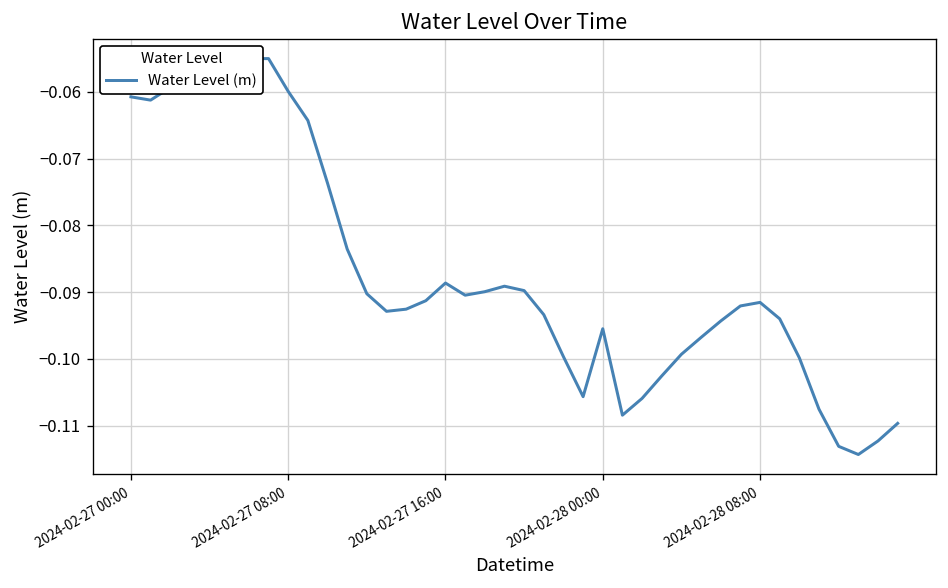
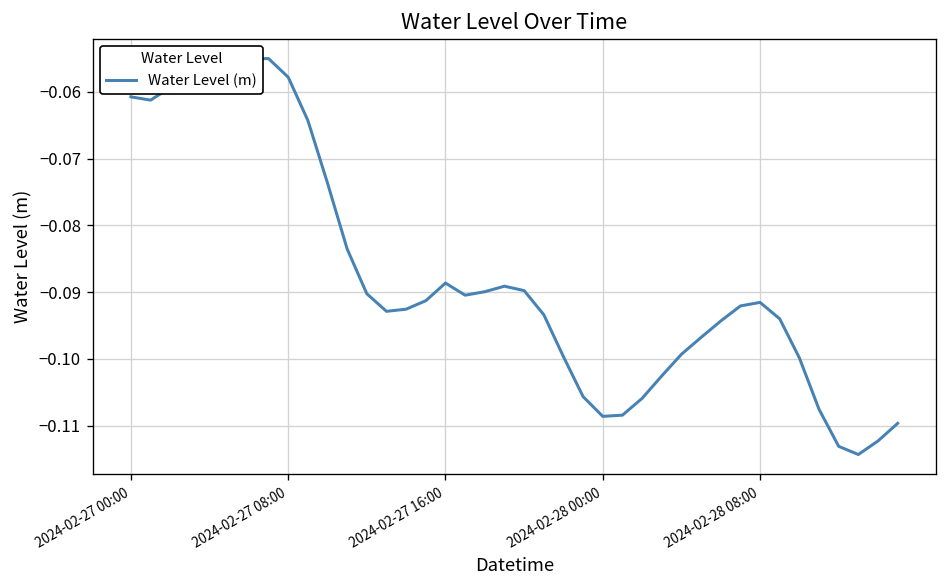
2024-02-27 08:00: -0.060 -> -0.058
2024-02-28 00:00: -0.095 -> -0.109
